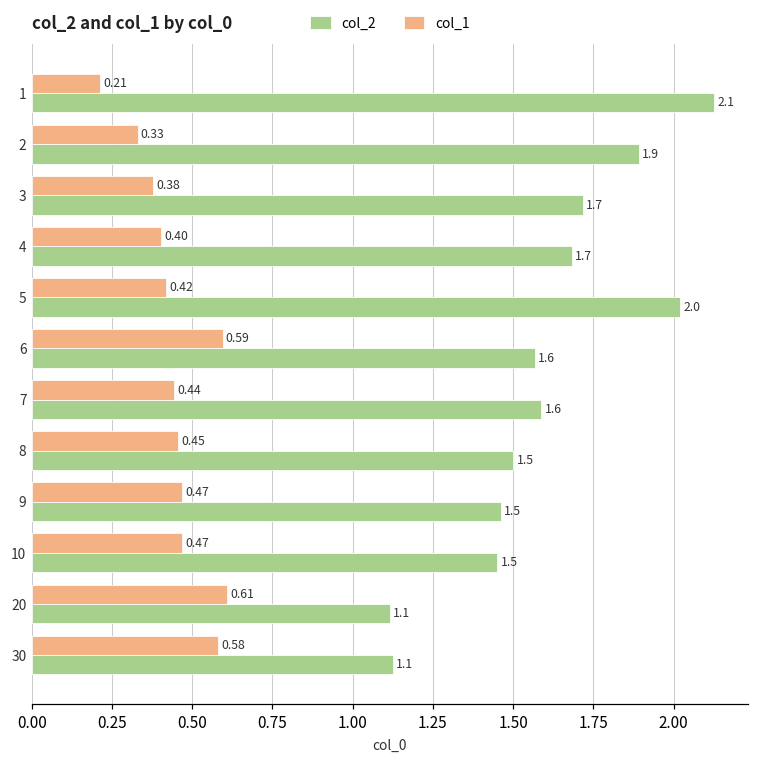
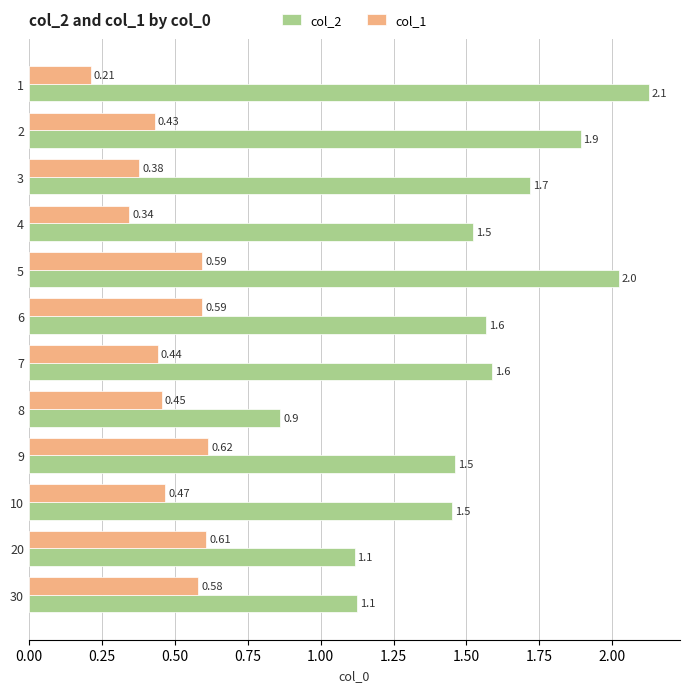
col_1, 2: 0.33 -> 0.43
col_1, 4: 0.40 -> 0.34
col_2, 4: 1.7 -> 1.5
col_1, 5: 0.42 -> 0.59
col_2, 8: 1.5 -> 0.9
col_1, 9: 0.47 -> 0.62
